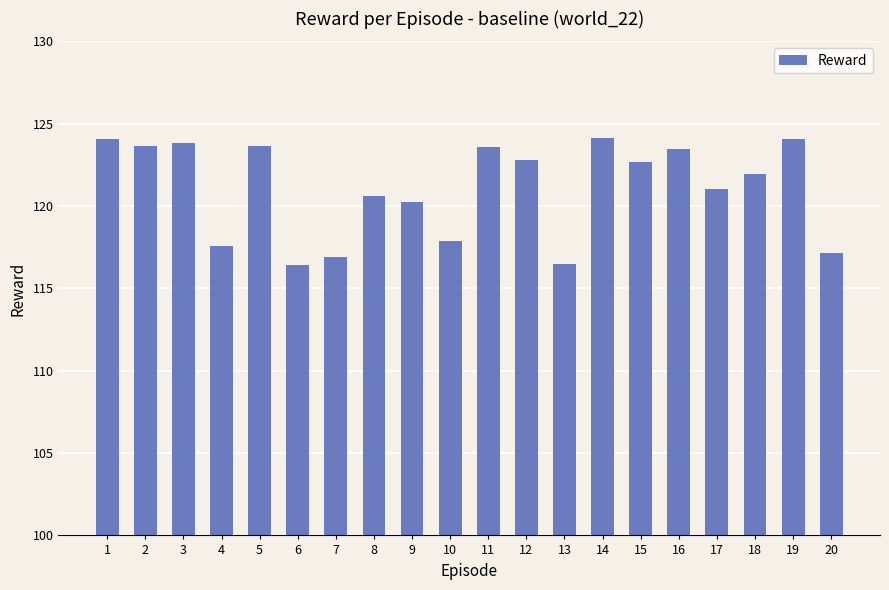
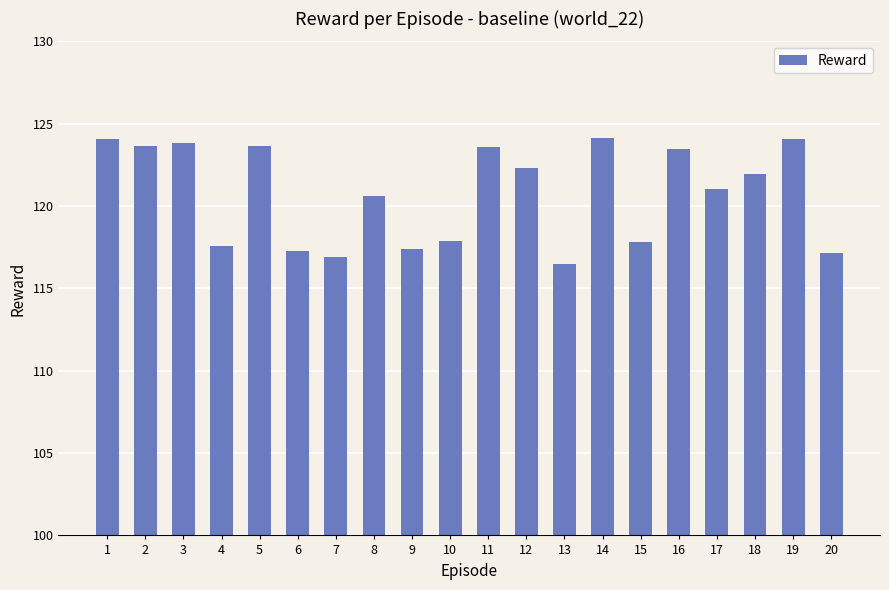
6: 116.4 -> 117.3
9: 120.3 -> 117.4
12: 122.8 -> 122.3
15: 122.7 -> 117.8
